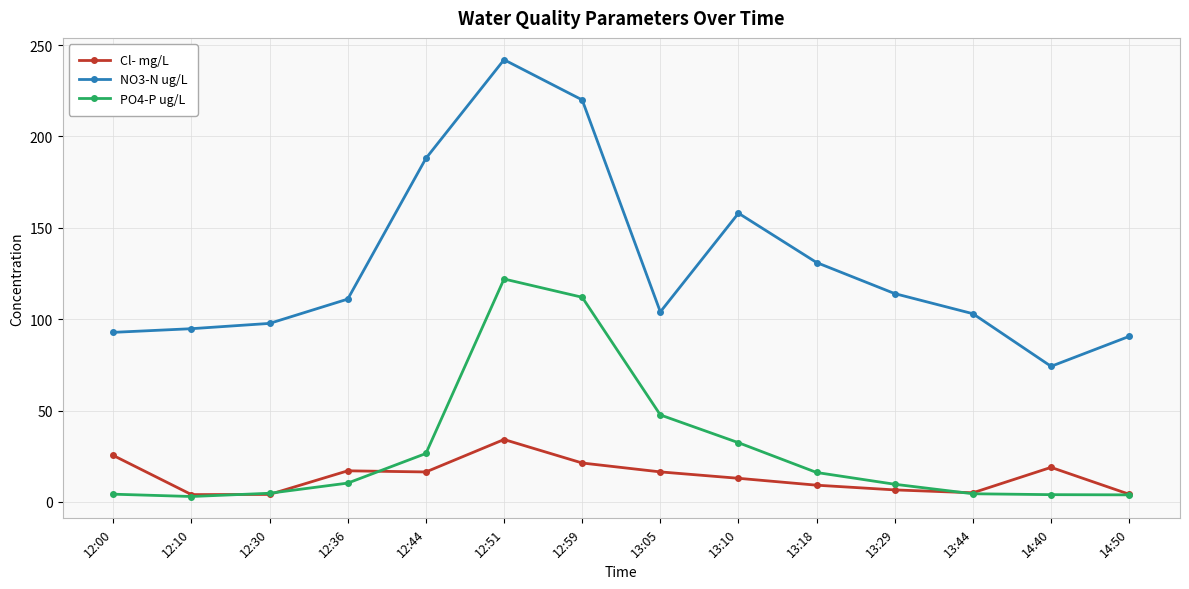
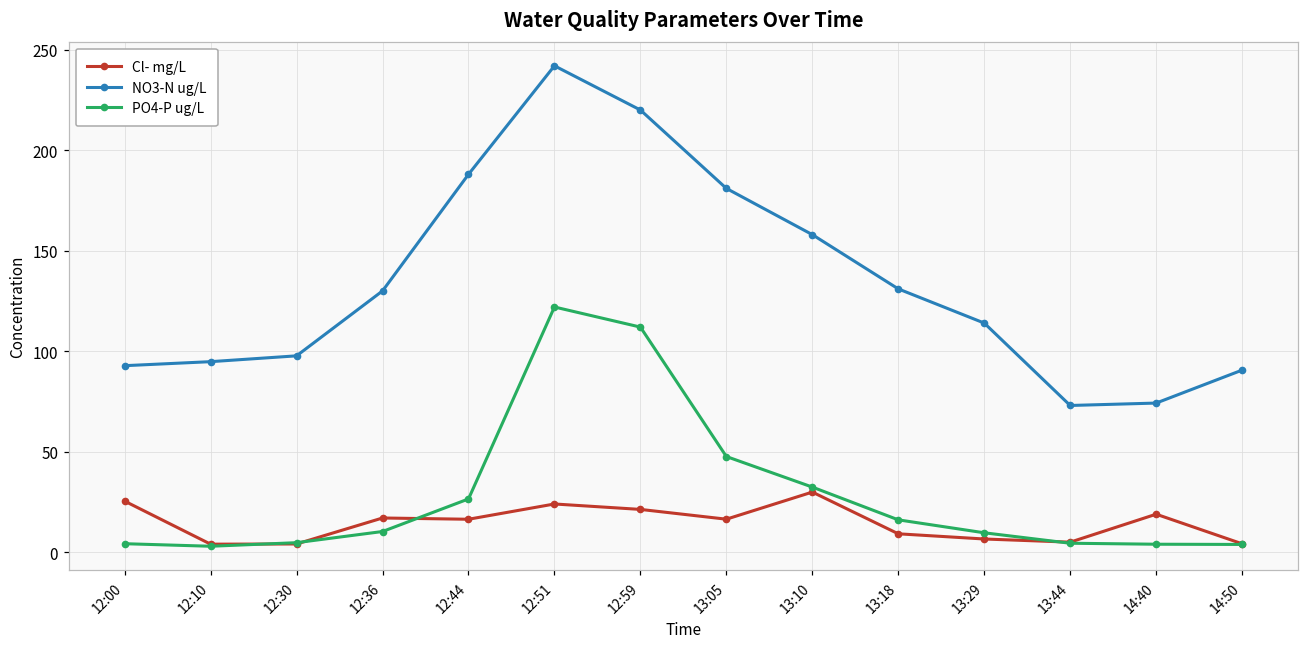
NO3-N ug/L, 12:36: 111 -> 130
Cl- mg/L, 12:51: 34 -> 24
NO3-N ug/L, 13:05: 104 -> 181
Cl- mg/L, 13:10: 13 -> 30
NO3-N ug/L, 13:44: 103 -> 73
